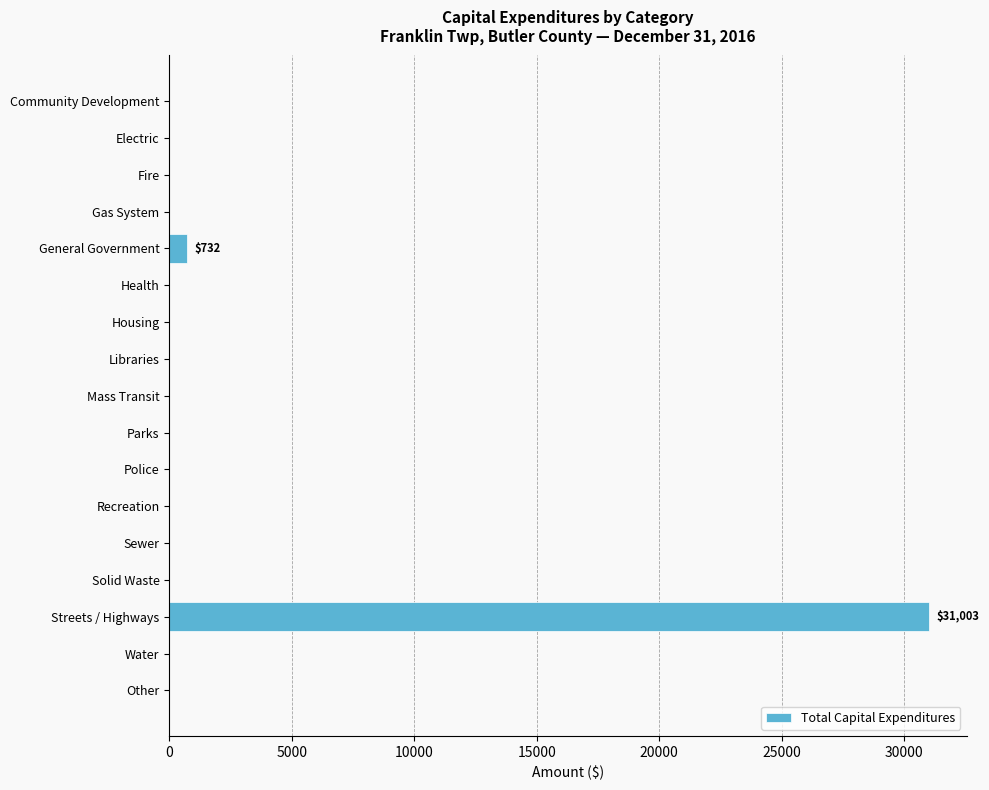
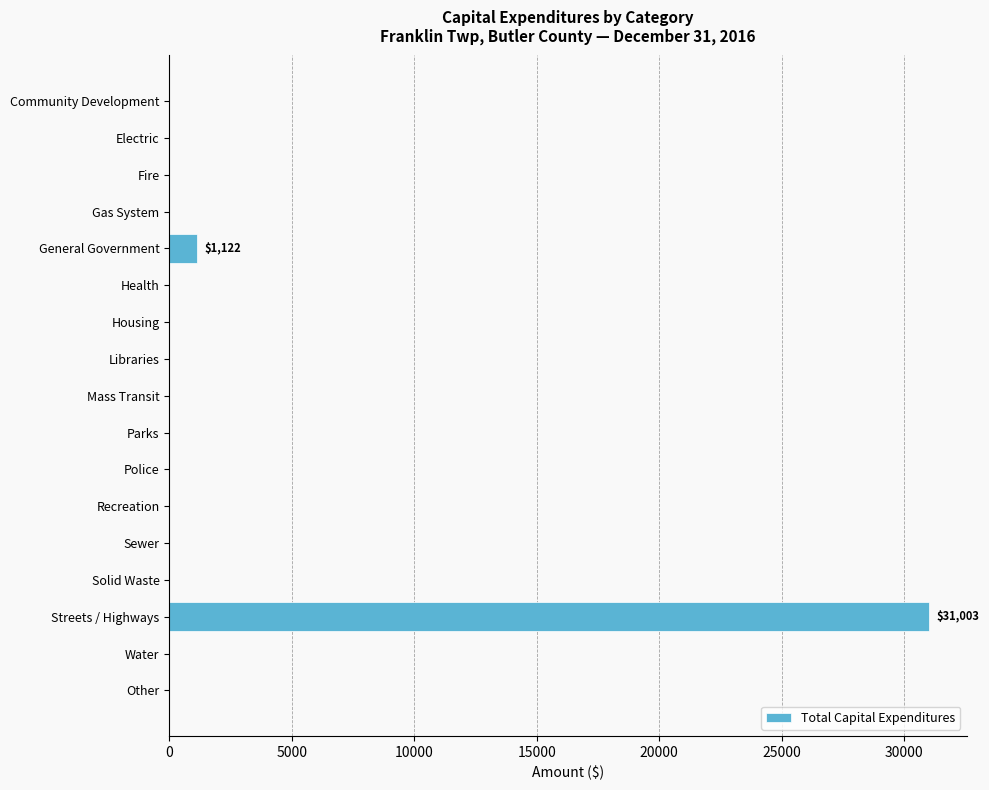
General Government: $732 -> $1,122
